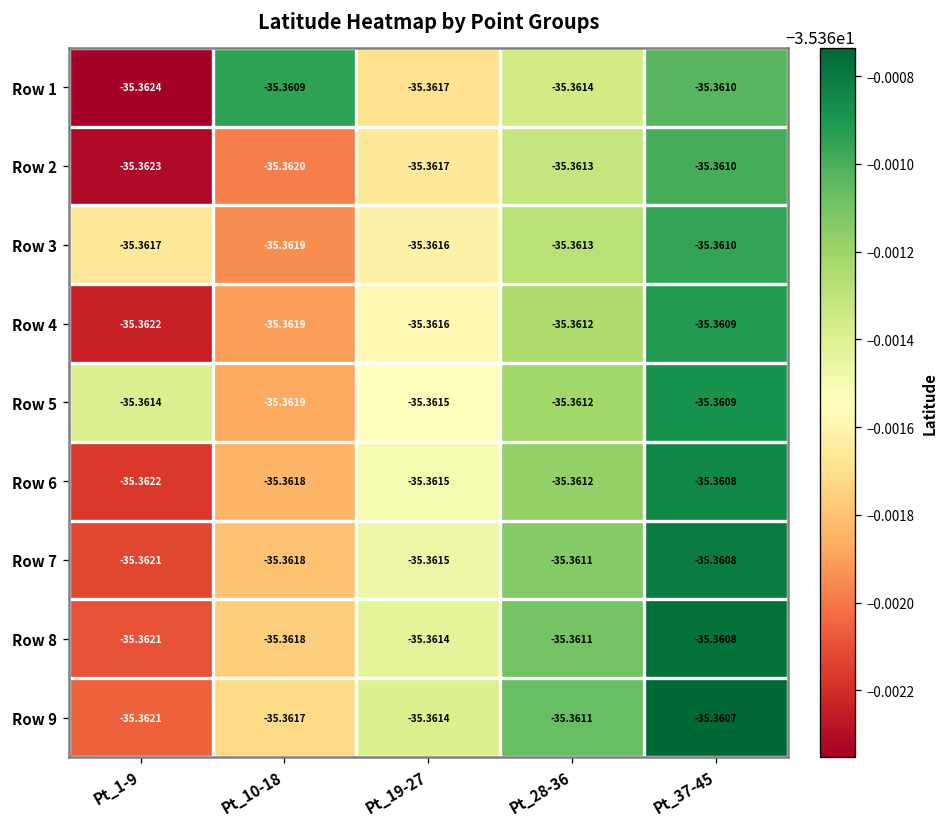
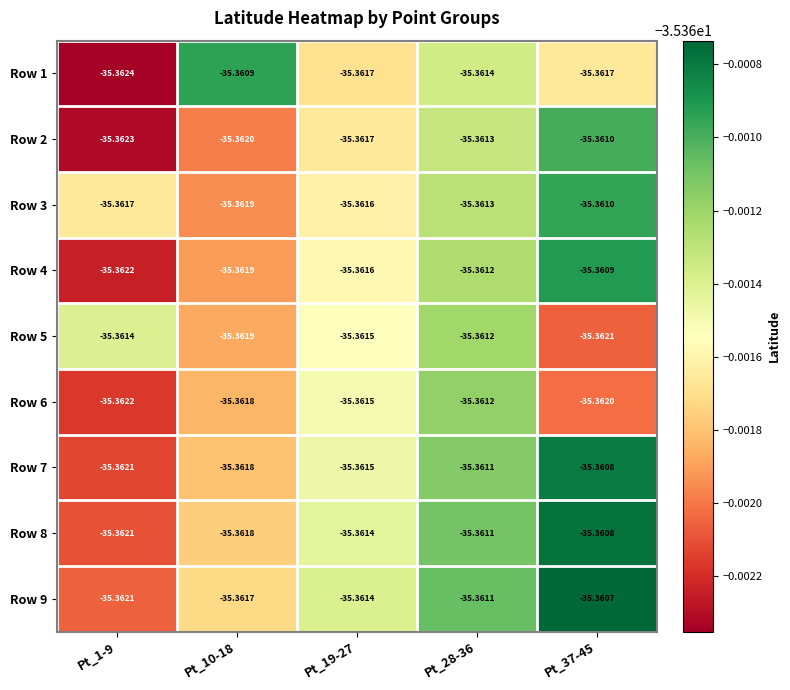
Row 1, Pt_37-45: -35.3610 -> -35.3617
Row 5, Pt_37-45: -35.3609 -> -35.3621
Row 6, Pt_37-45: -35.3608 -> -35.3620
